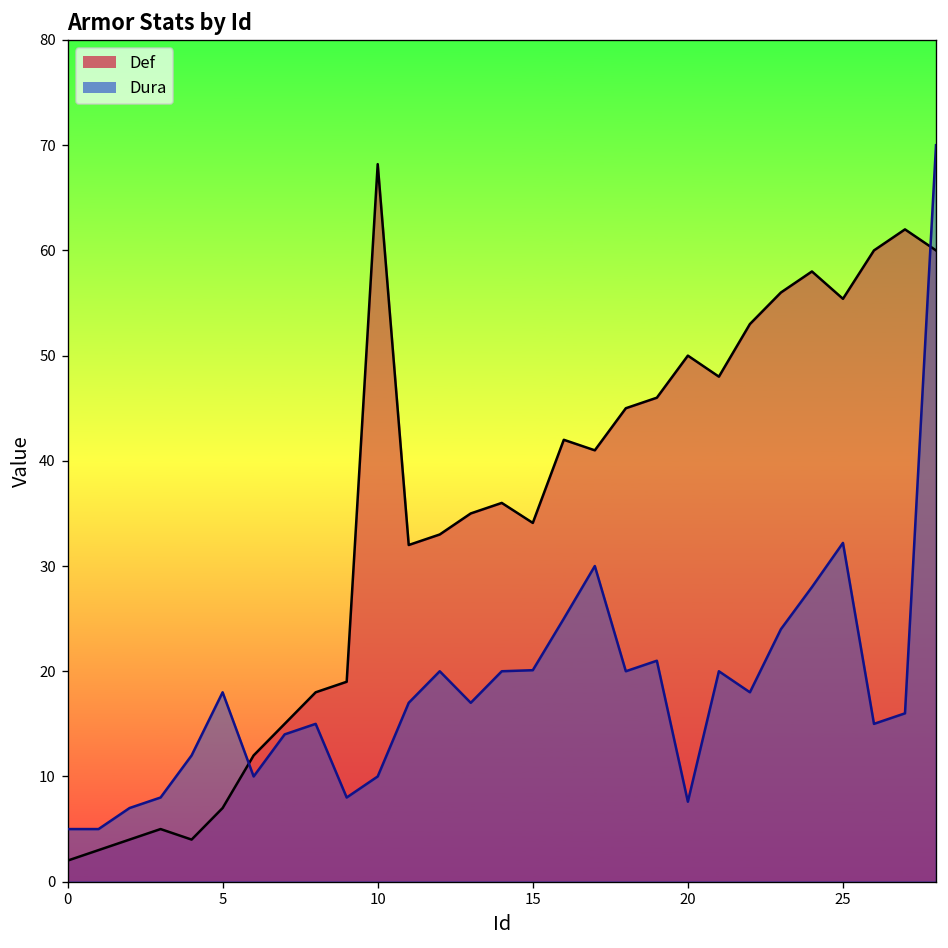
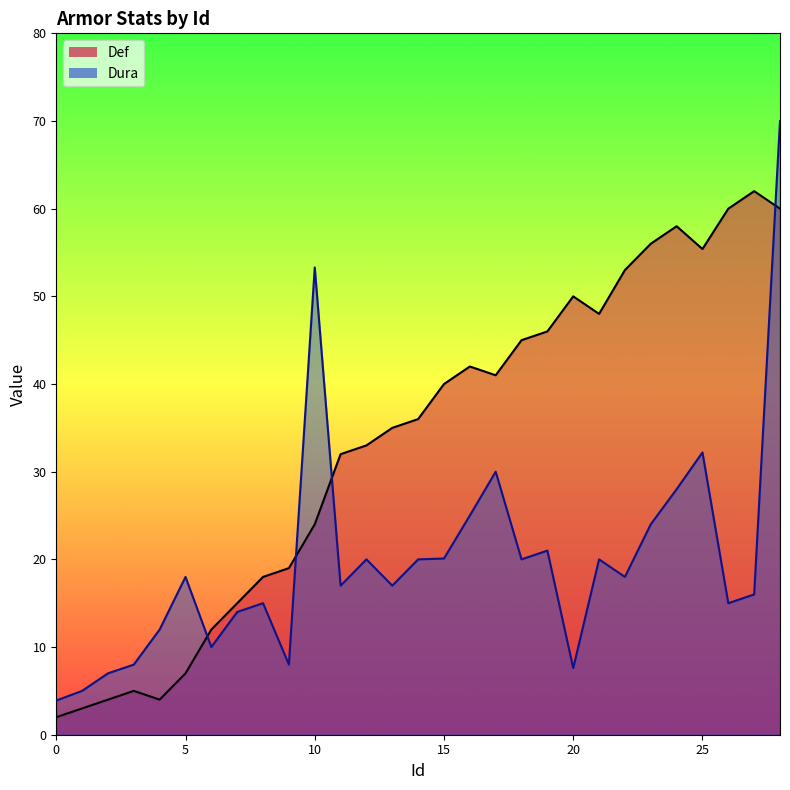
Dura, 0: 5 -> 4
Def, 10: 68 -> 24
Dura, 10: 10 -> 53
Def, 15: 34 -> 40
